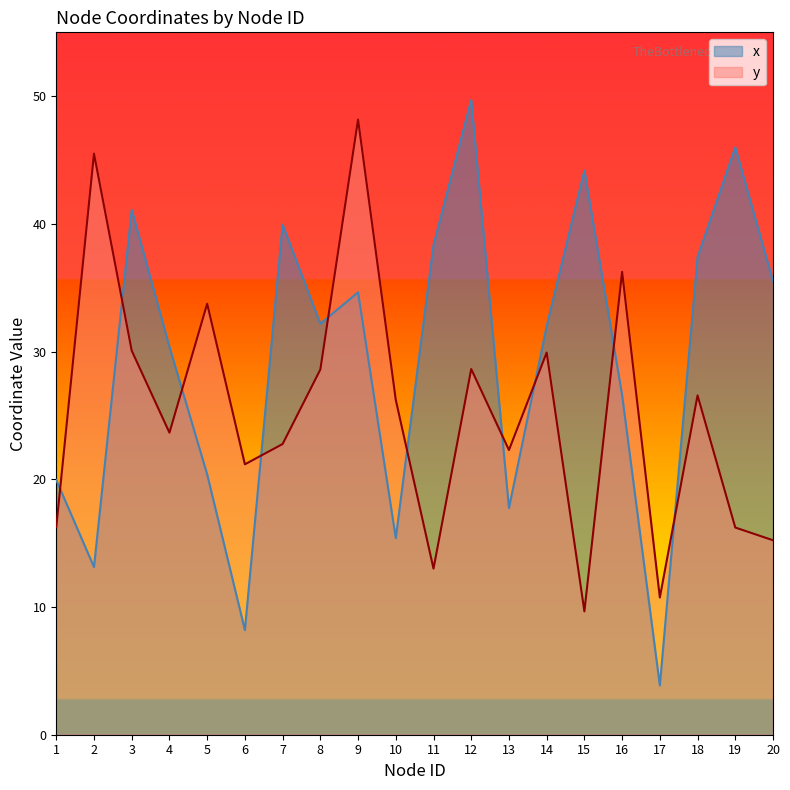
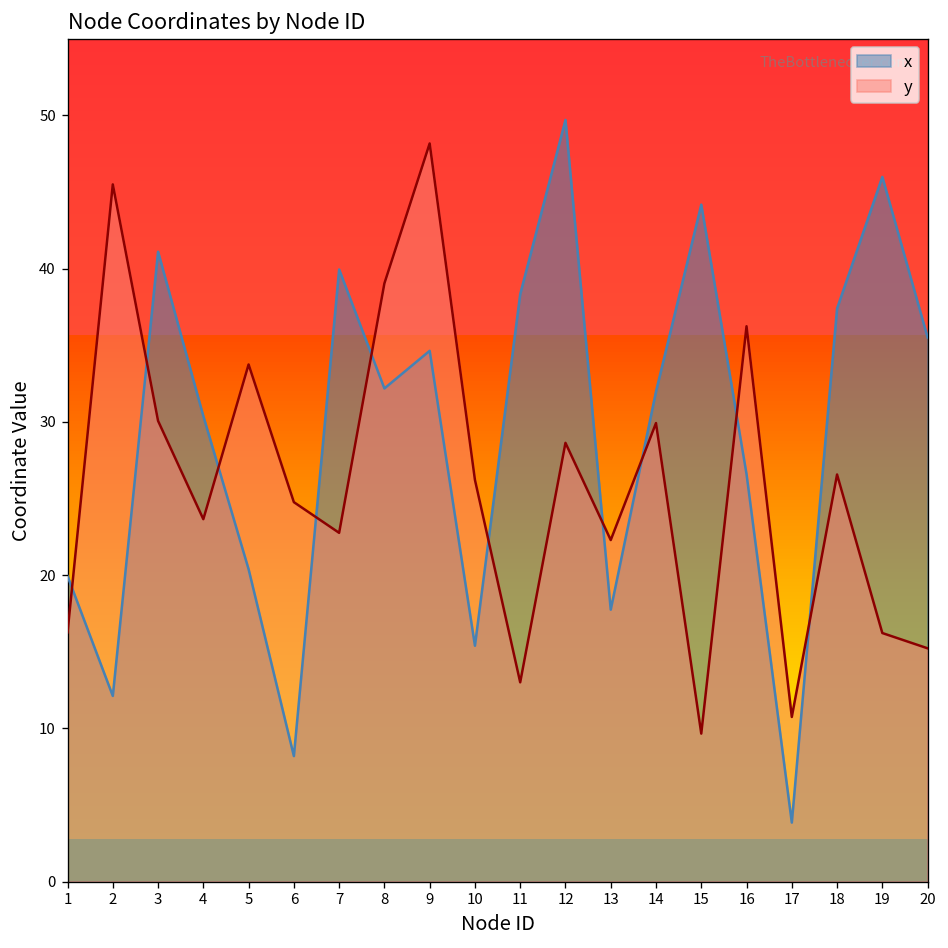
x, 2: 13.1 -> 12.1
y, 6: 21.2 -> 24.8
y, 8: 28.6 -> 39.0
